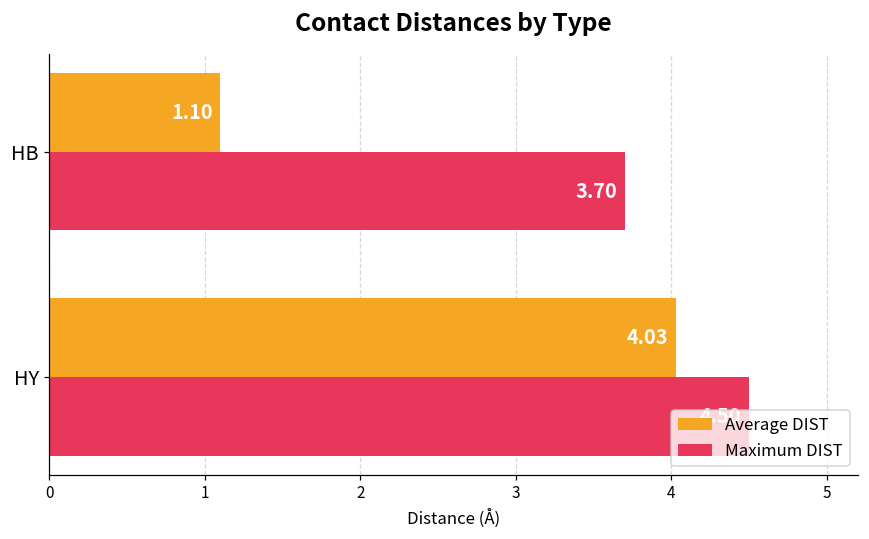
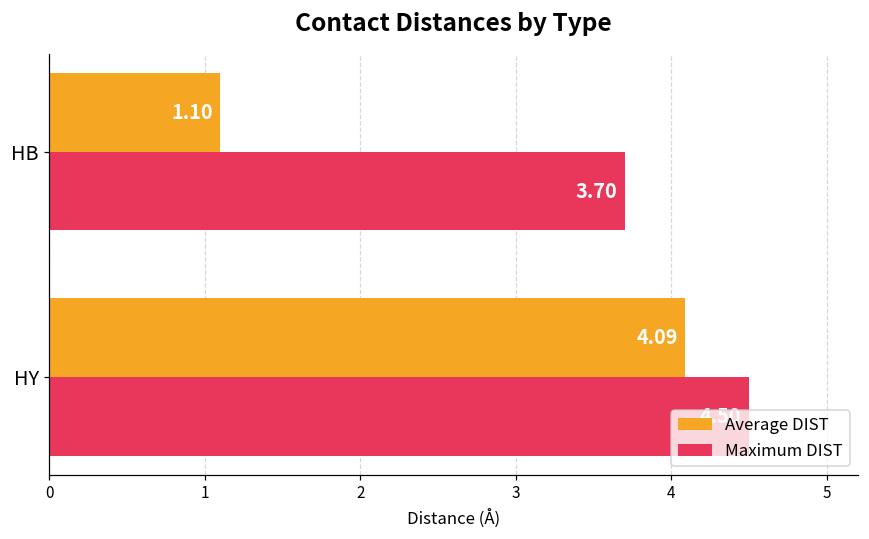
Average DIST, HY: 4.03 -> 4.09
